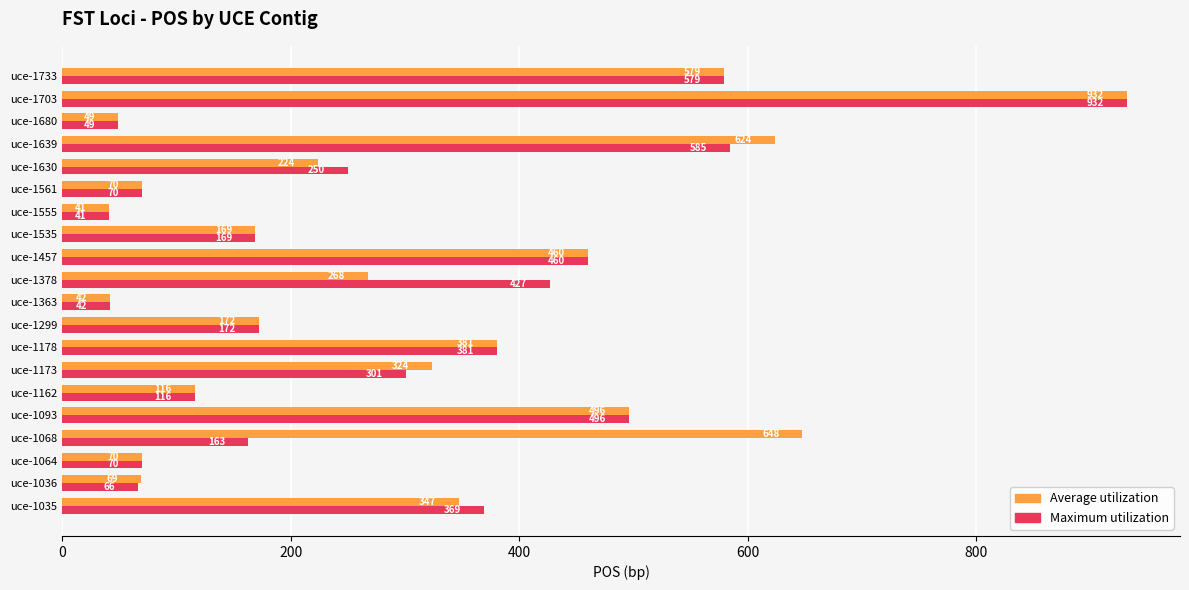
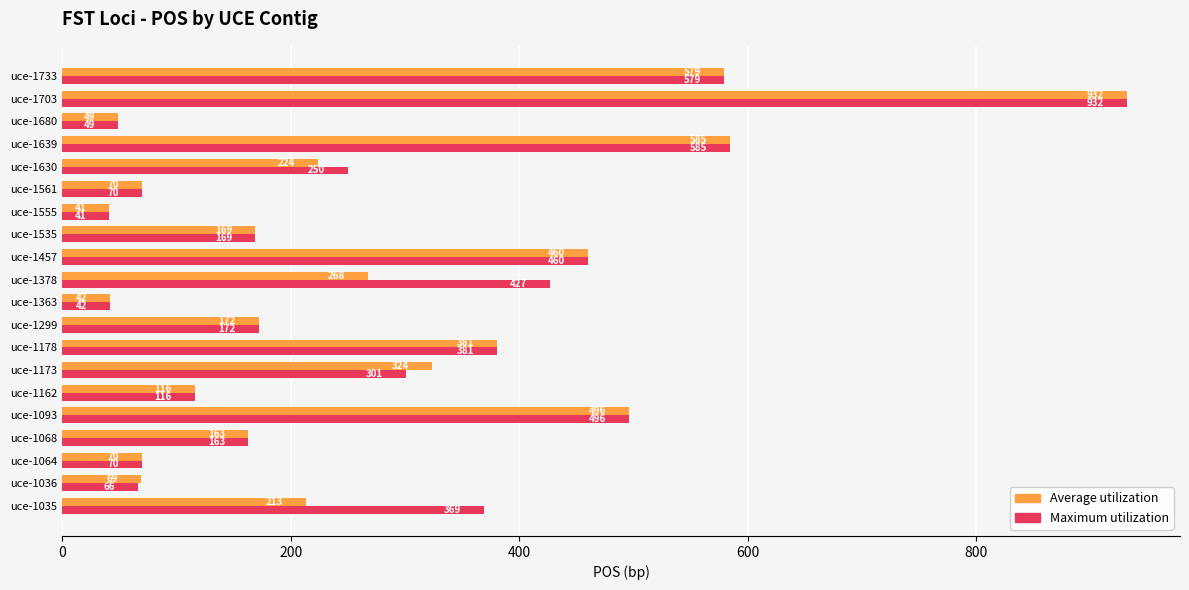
Average utilization, uce-1639: 624 -> 585
Average utilization, uce-1068: 648 -> 163
Average utilization, uce-1035: 347 -> 213
